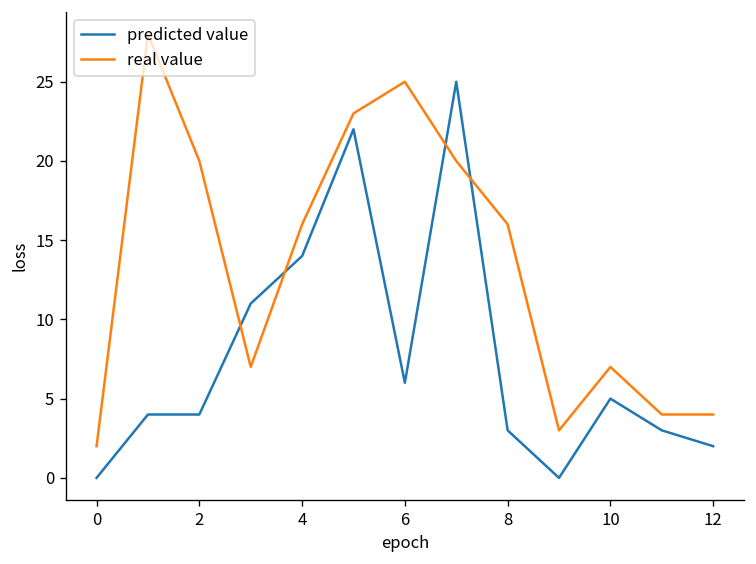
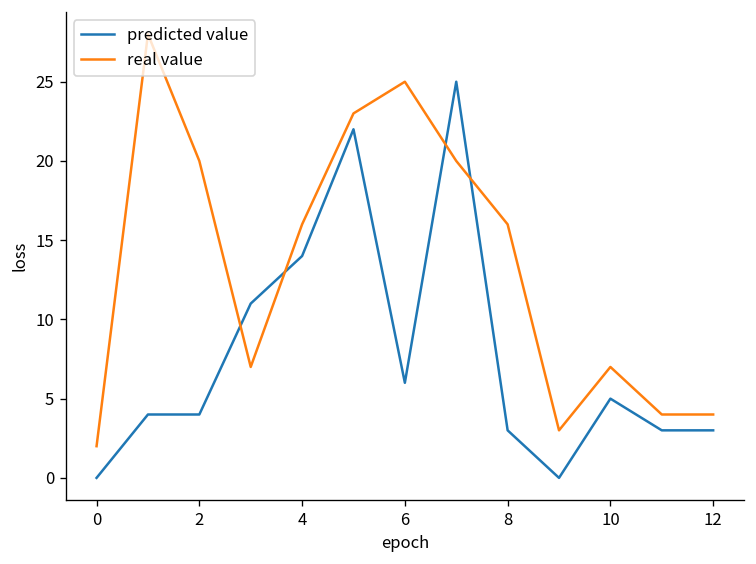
predicted value, 12: 2 -> 3
